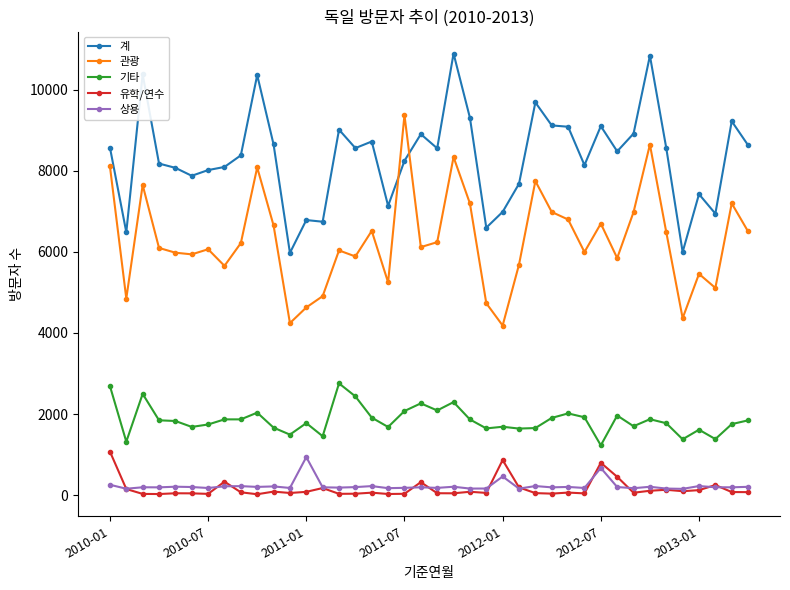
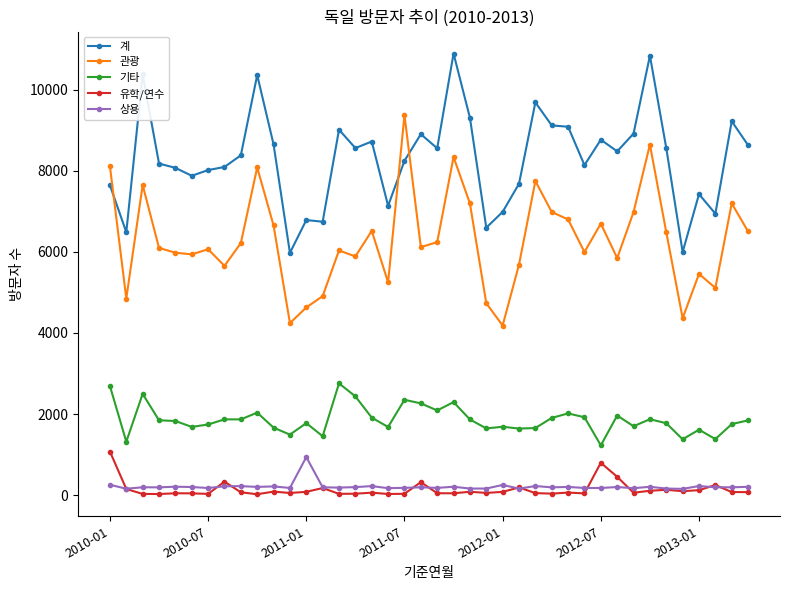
계, 2010-01: 8600 -> 7600
기타, 2011-07: 2100 -> 2400
유학/연수, 2012-01: 900 -> 100
상용, 2012-01: 500 -> 300
계, 2012-07: 9100 -> 8800
상용, 2012-07: 700 -> 200
